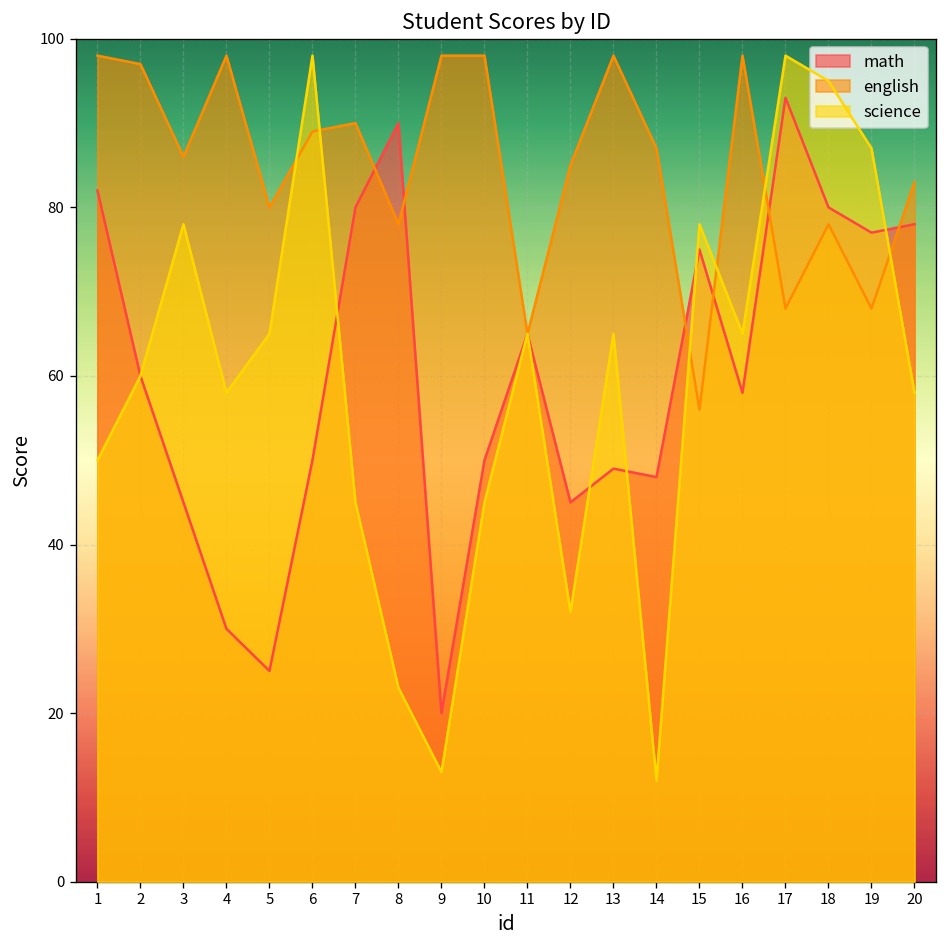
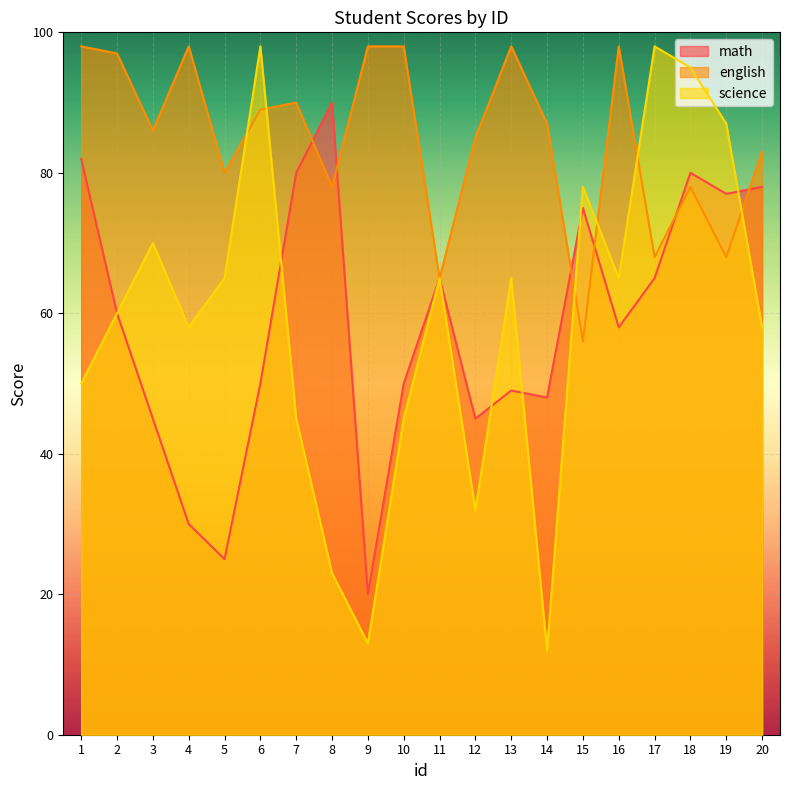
science, 3: 78 -> 70
math, 17: 93 -> 65
